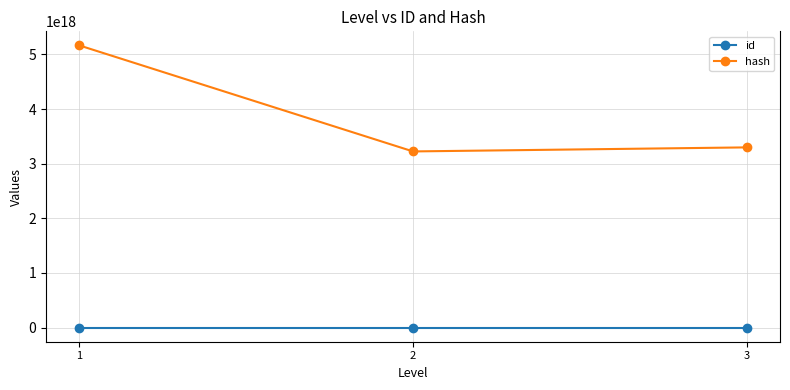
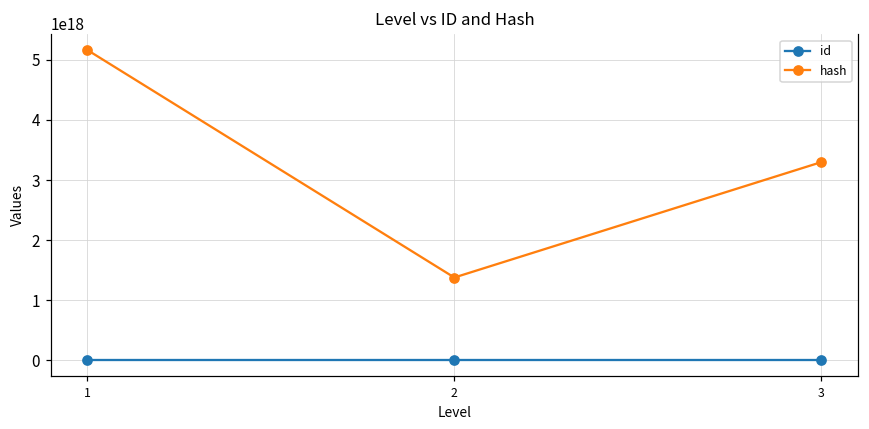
hash, 2: 3200000000000000000 -> 1400000000000000000
